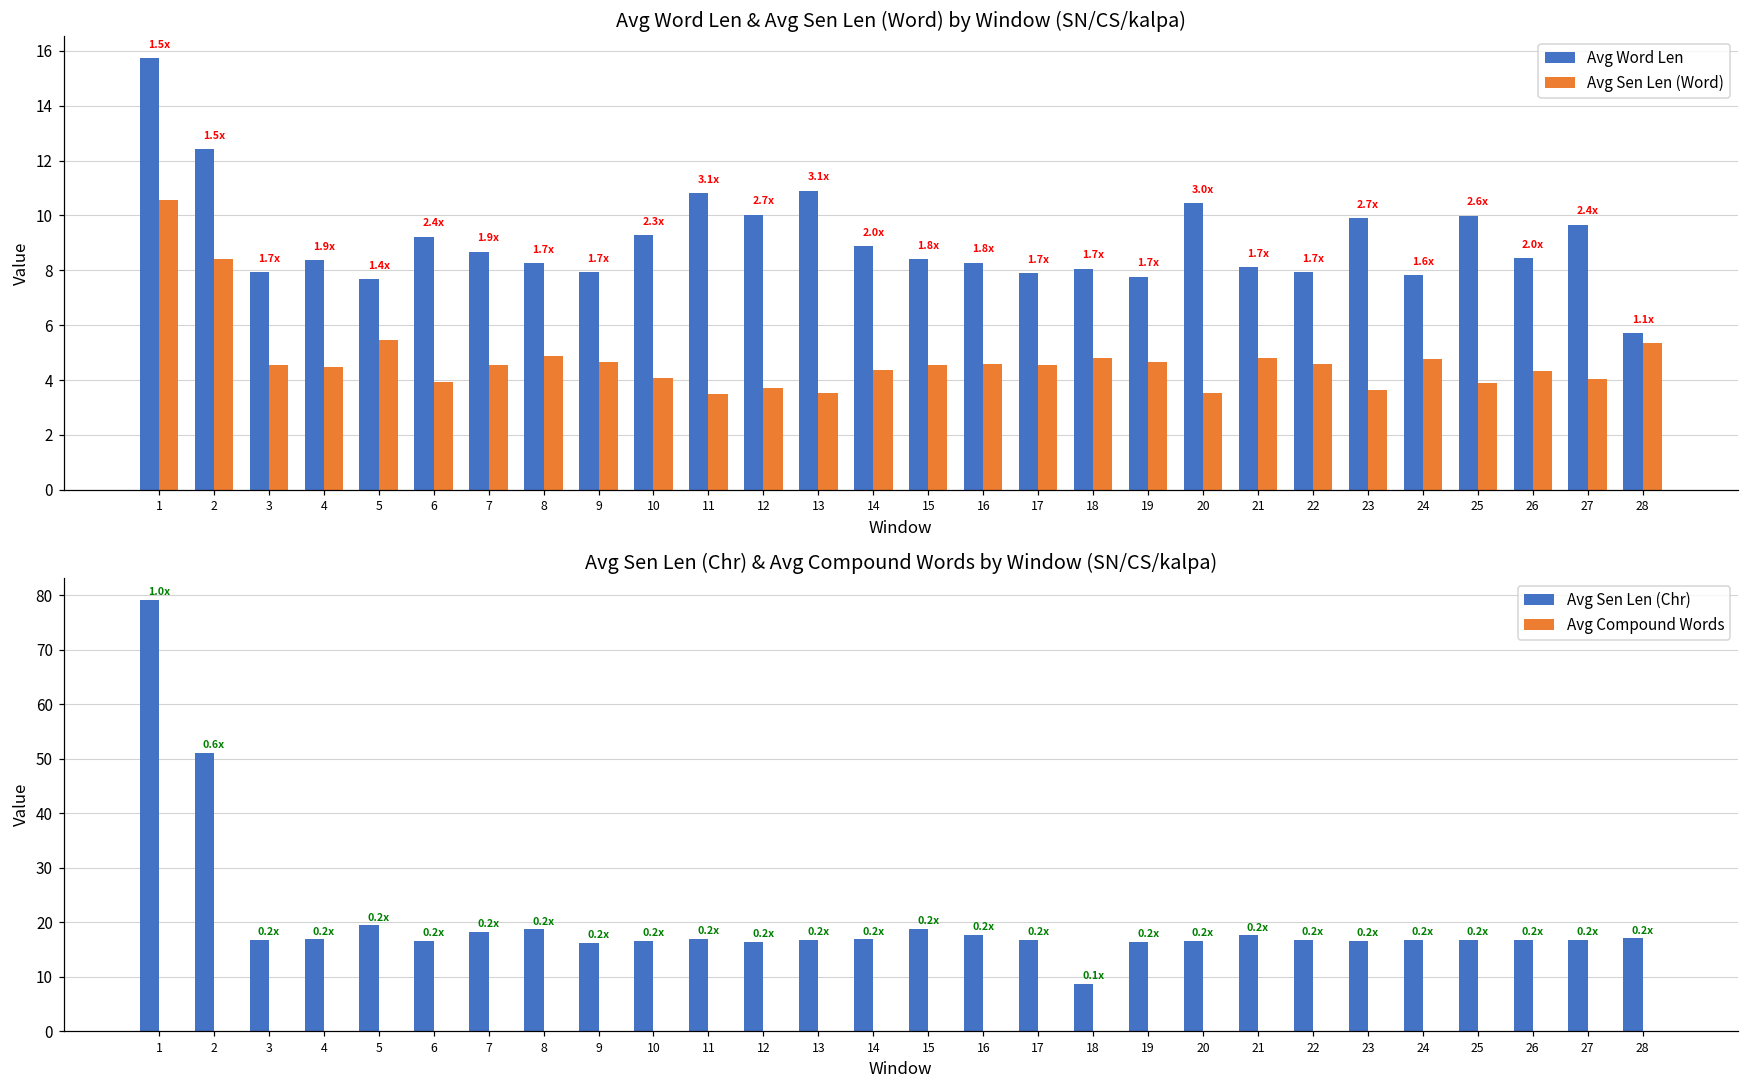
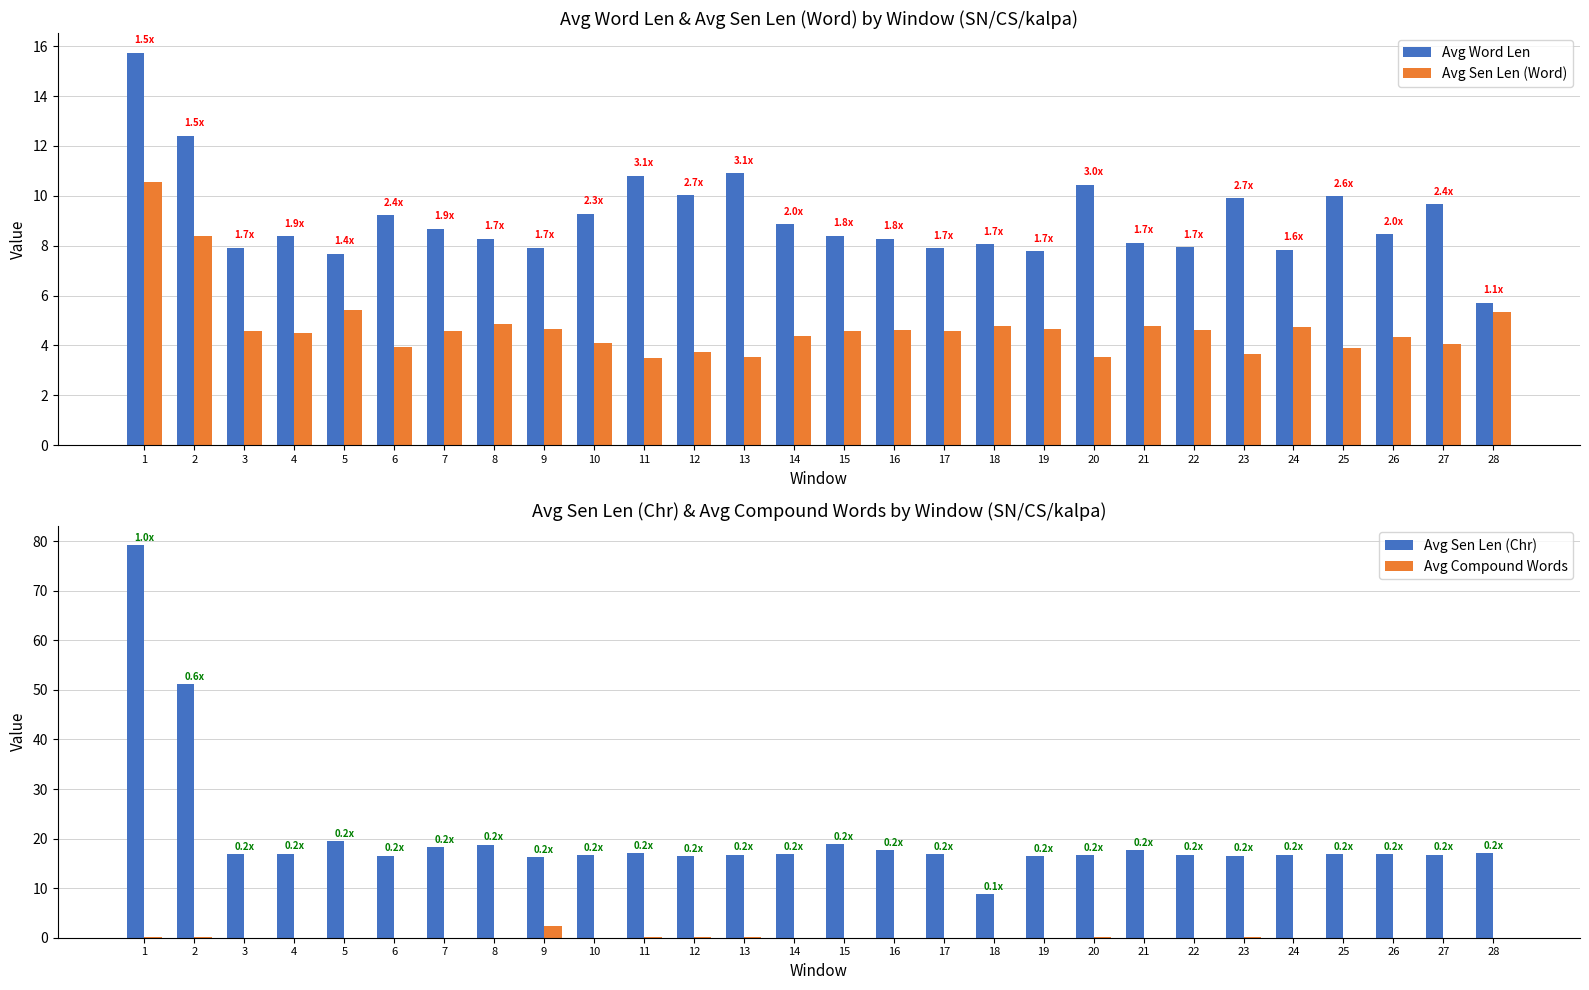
Avg Sen Len (Chr) & Avg Compound Words by Window (SN/CS/kalpa), Avg Compound Words, 9: 0 -> 2
